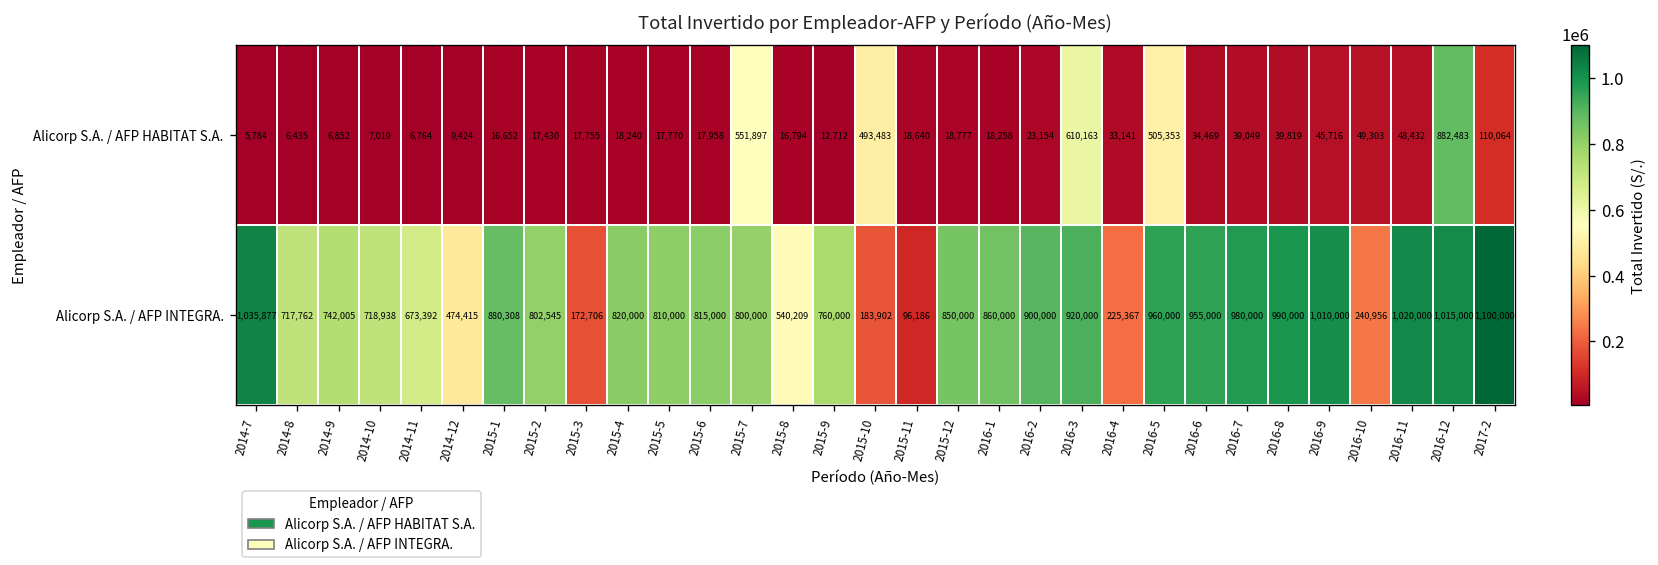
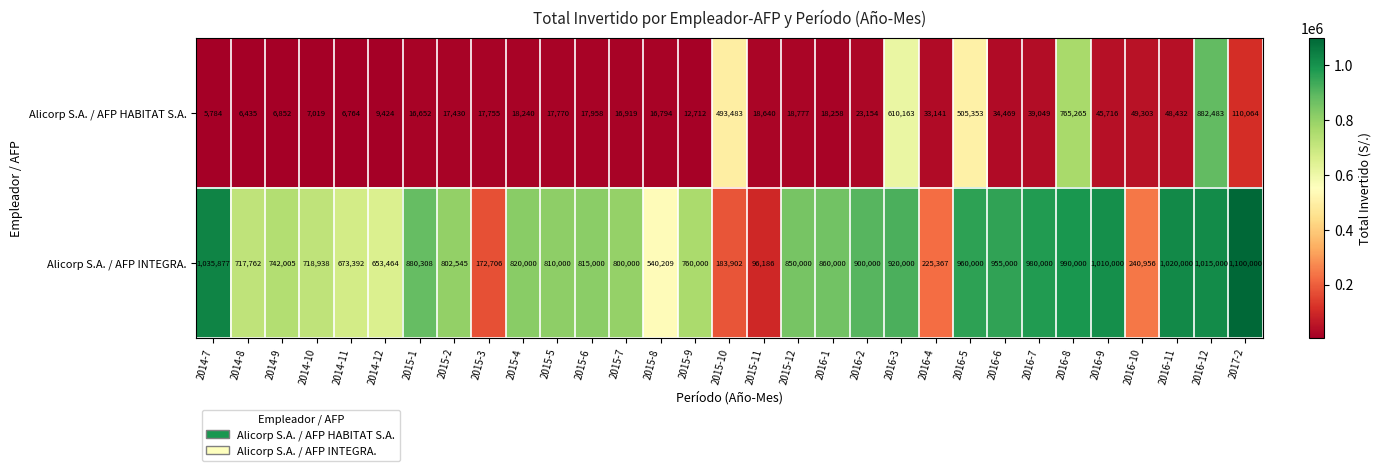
Alicorp S.A. / AFP HABITAT S.A., 2015-7: 551,897 -> 16,919
Alicorp S.A. / AFP HABITAT S.A., 2016-8: 39,819 -> 765,265
Alicorp S.A. / AFP INTEGRA., 2014-12: 474,415 -> 653,464
